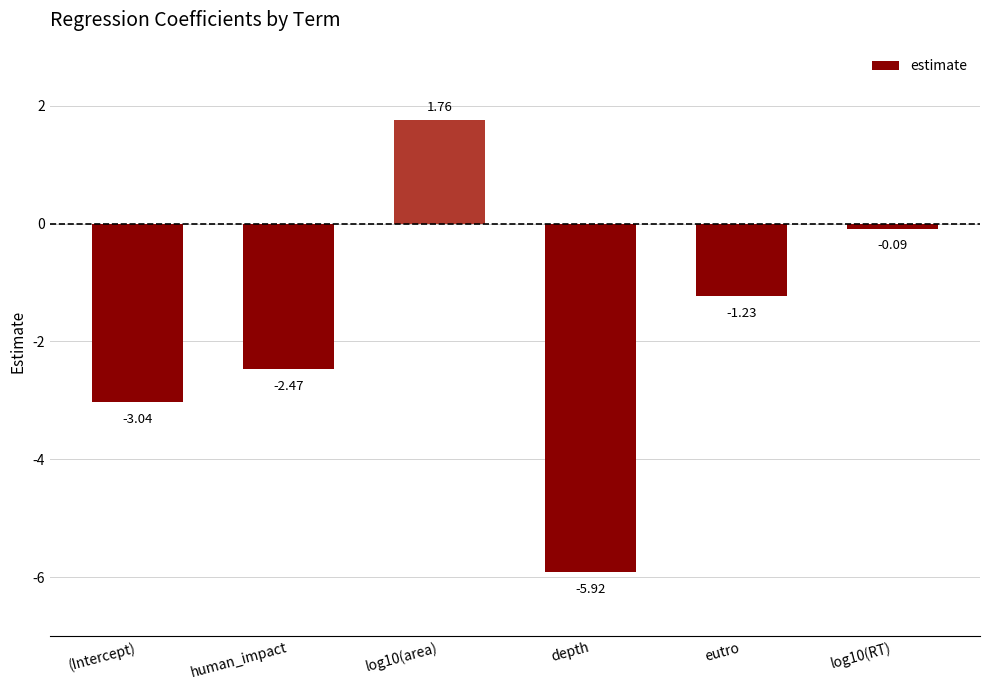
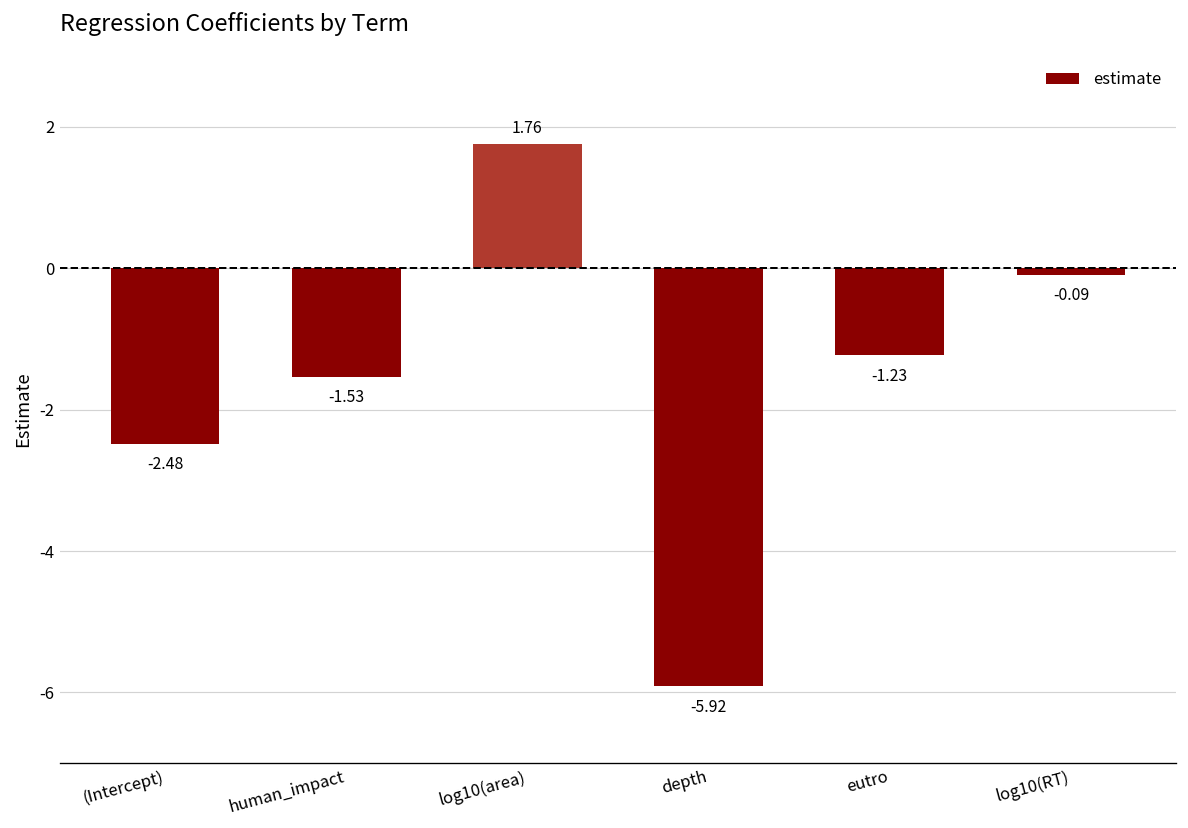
(Intercept): -3.04 -> -2.48
human_impact: -2.47 -> -1.53
